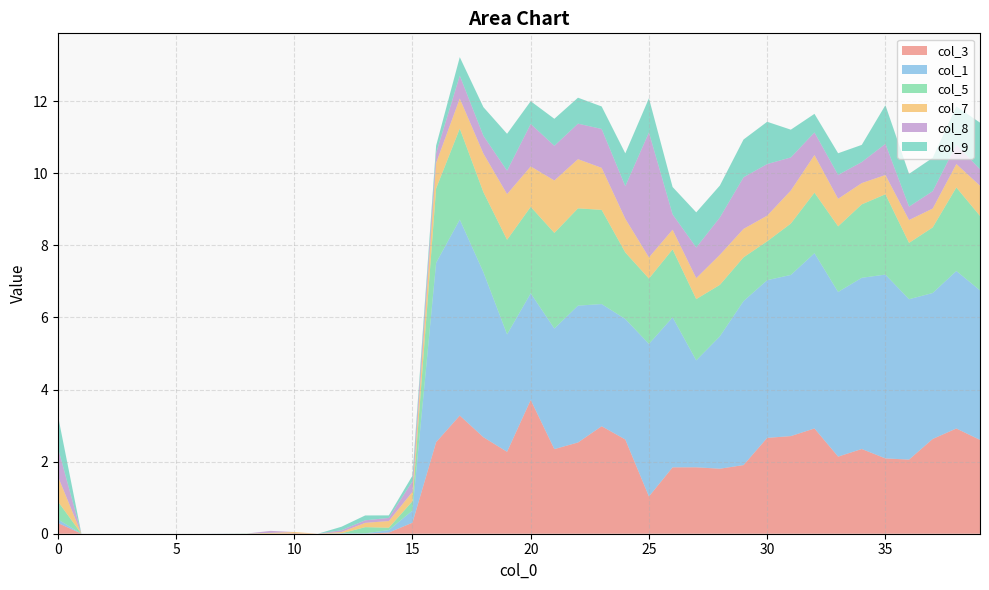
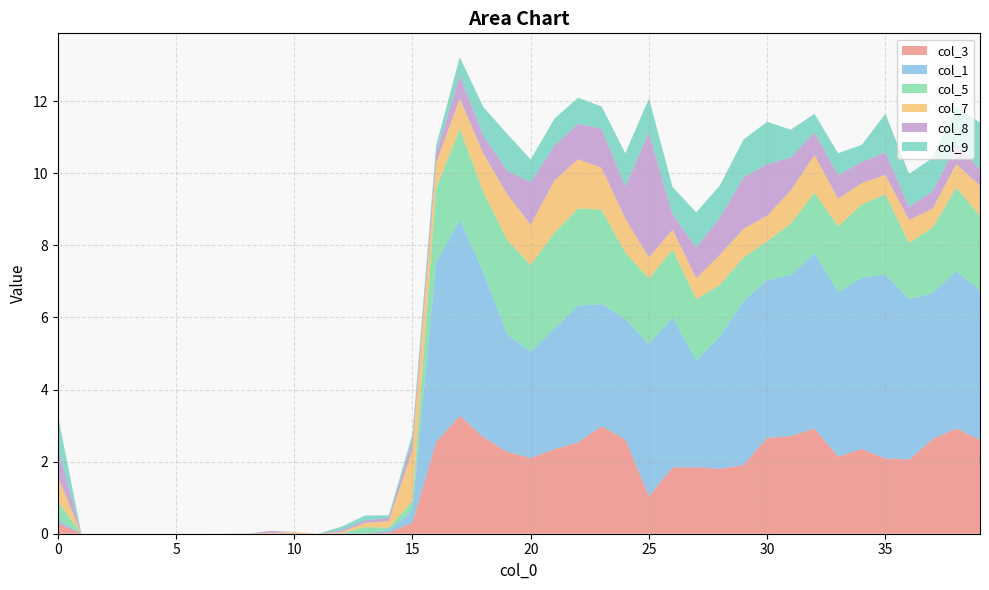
col_7, 15: 0.3 -> 1.4
col_3, 20: 3.7 -> 2.1
col_8, 35: 0.9 -> 0.6
